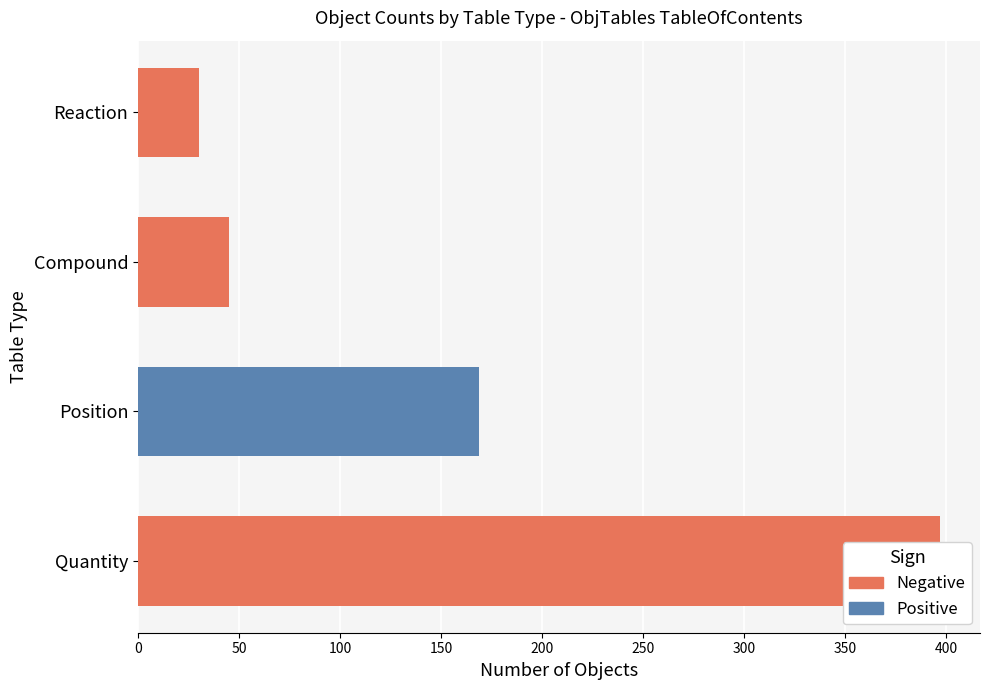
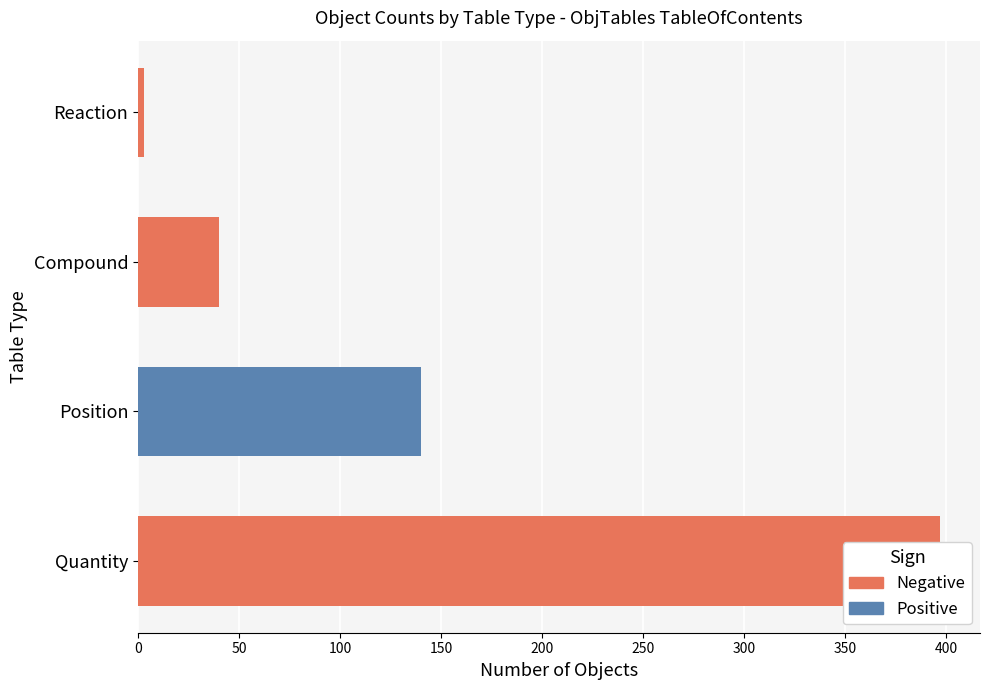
Negative, Reaction: 30 -> 3
Negative, Compound: 45 -> 40
Positive, Position: 169 -> 140
